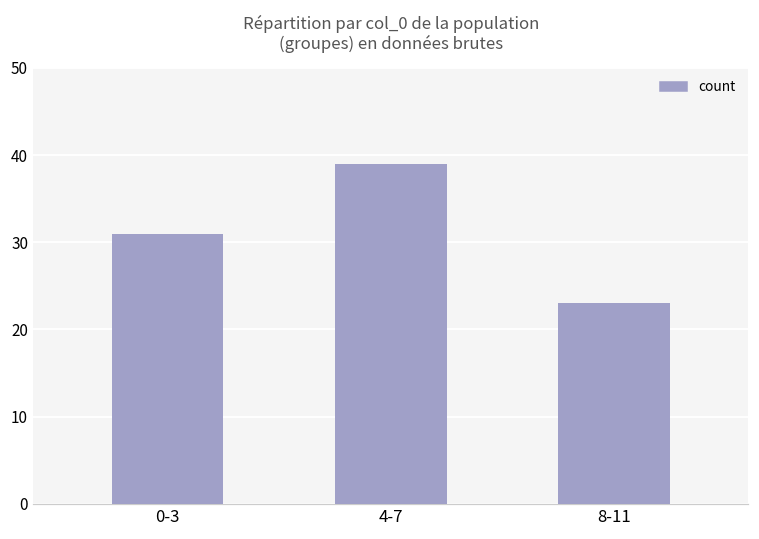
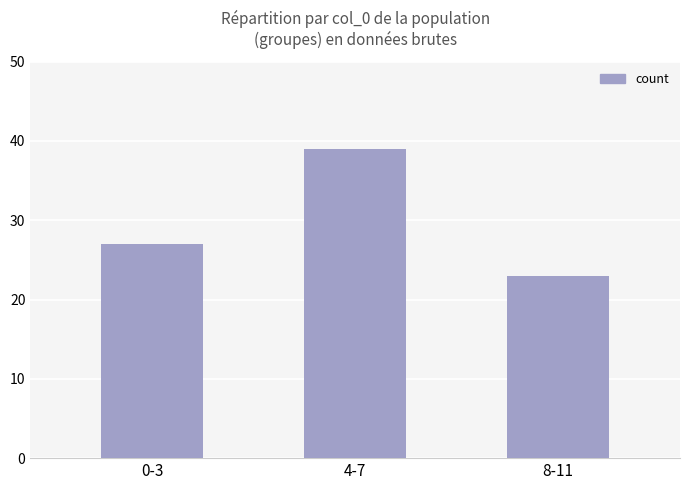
0-3: 31 -> 27
